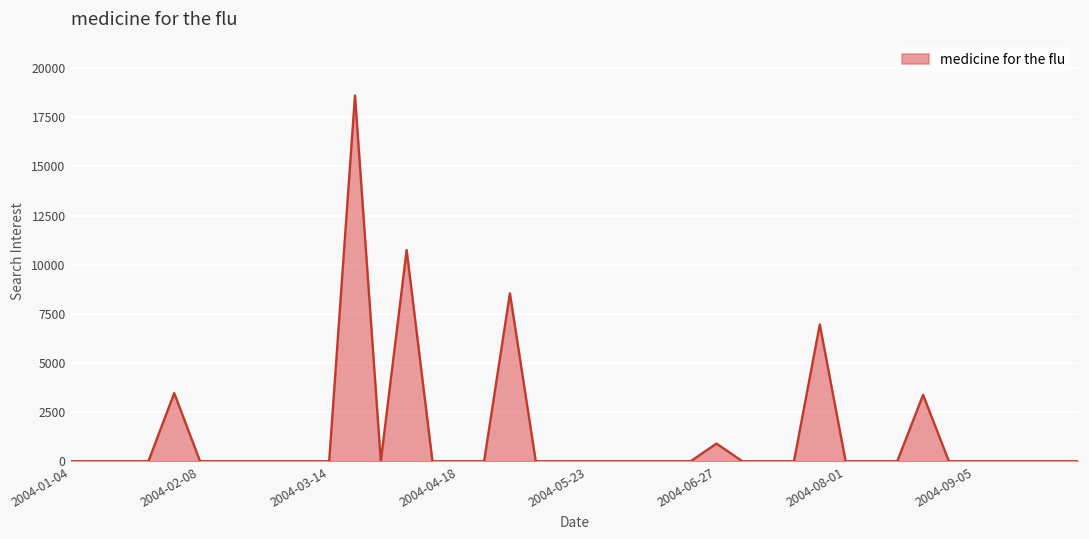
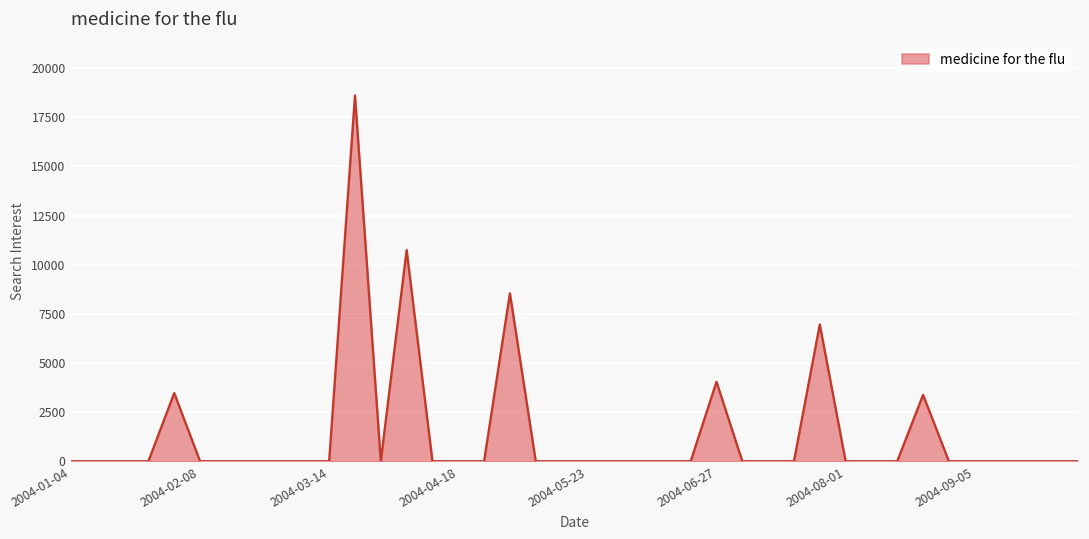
2004-06-27: 900 -> 4000
